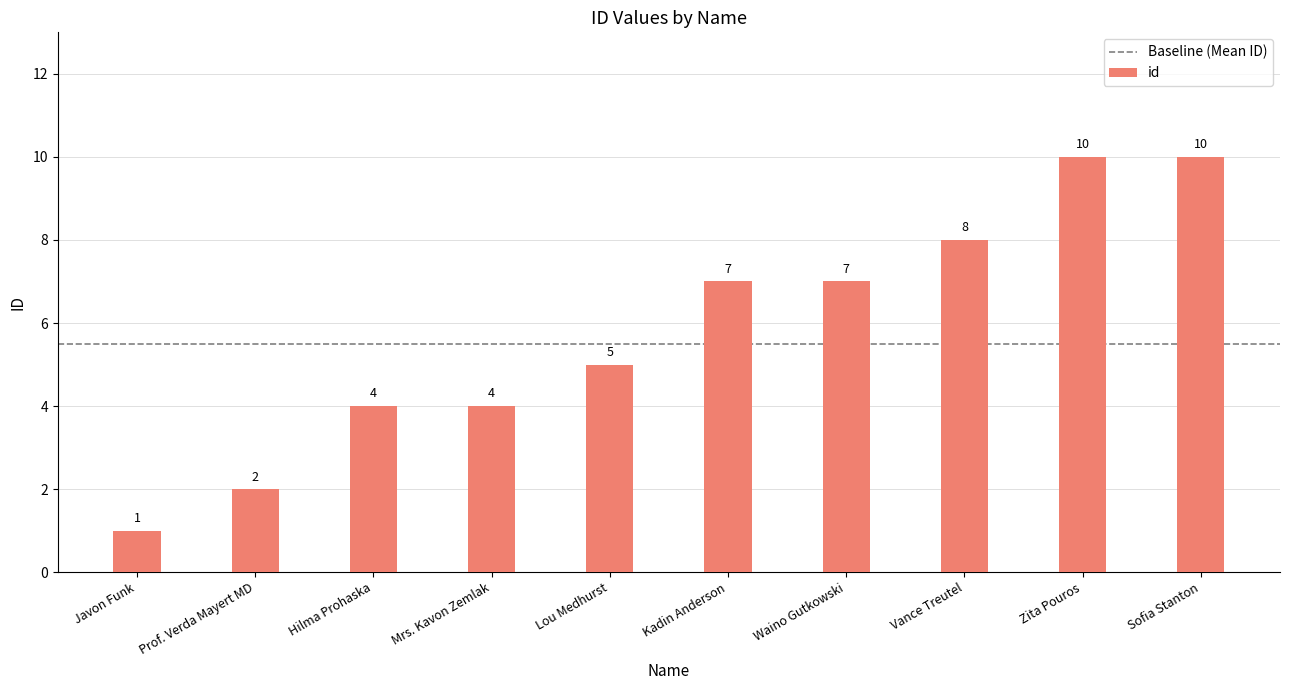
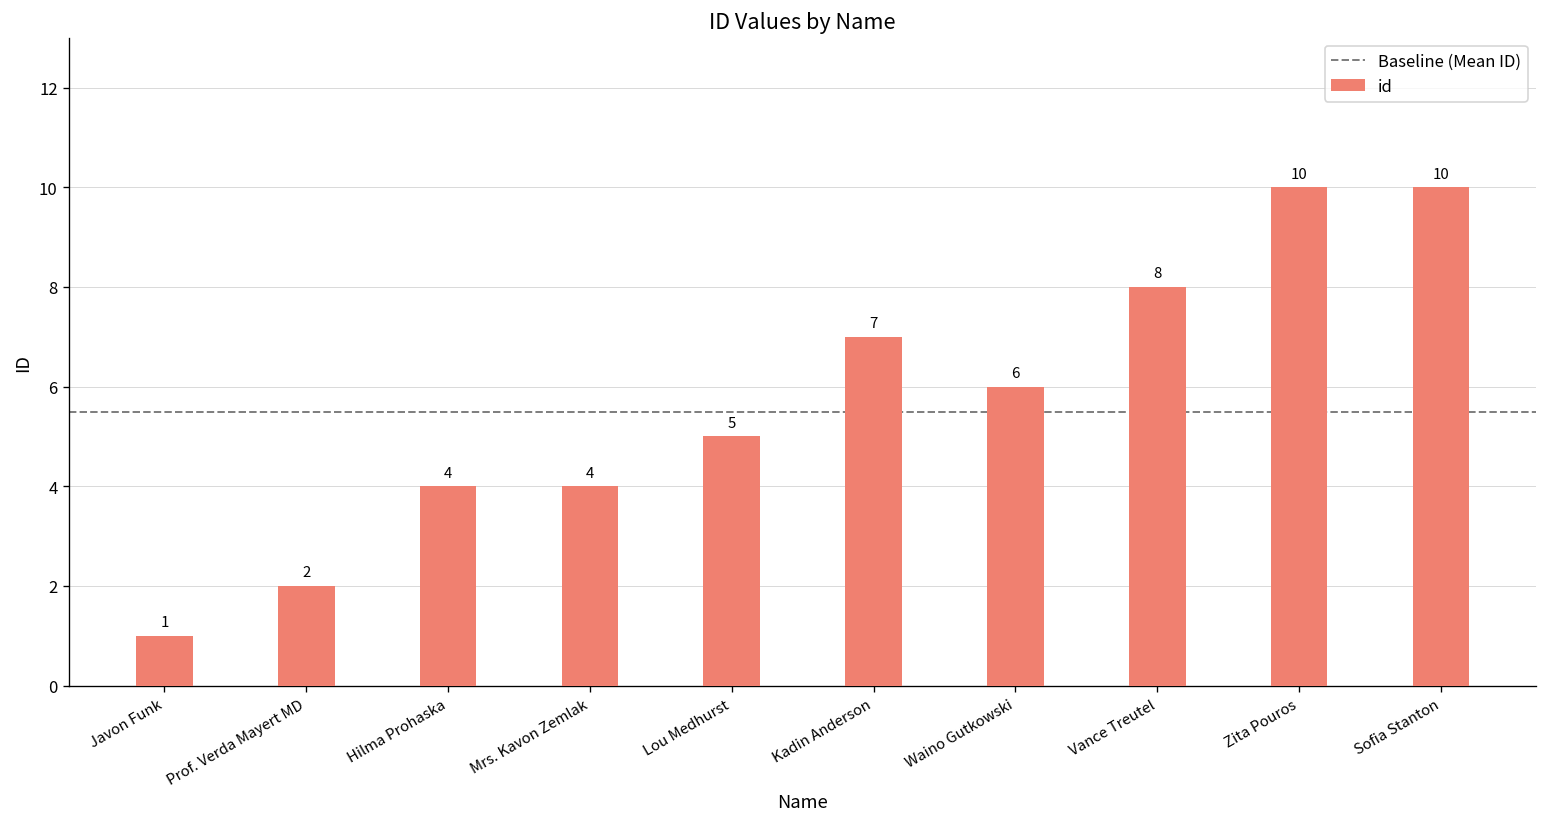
Waino Gutkowski: 7 -> 6
